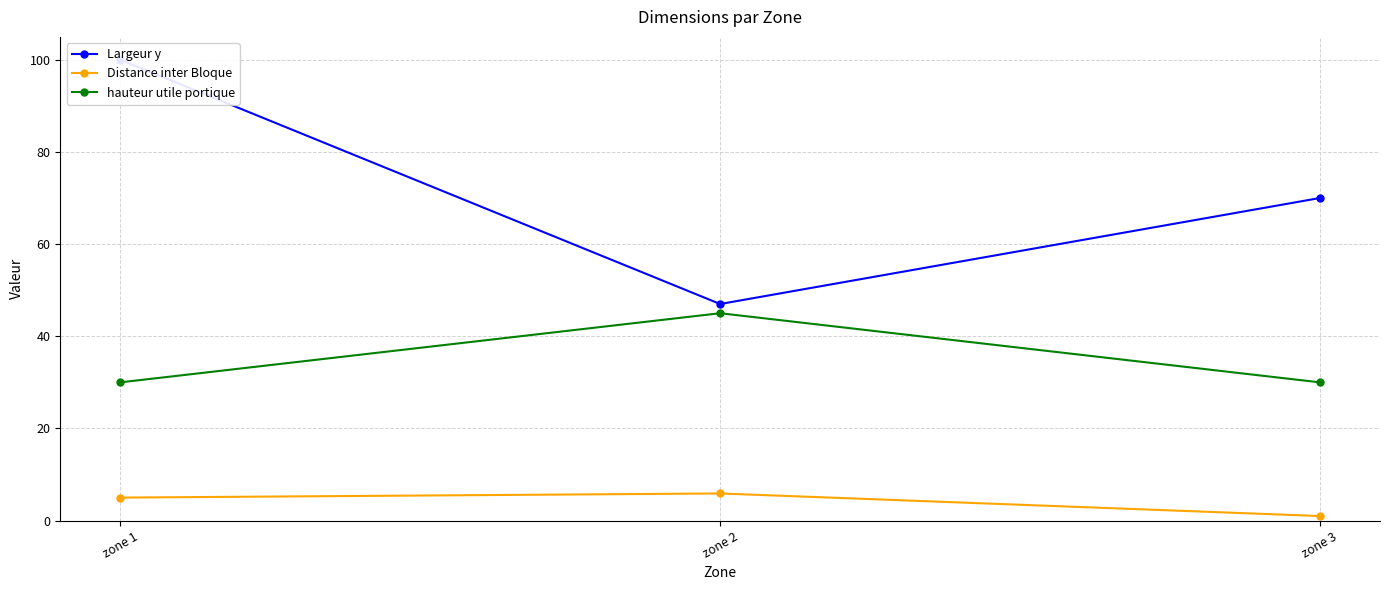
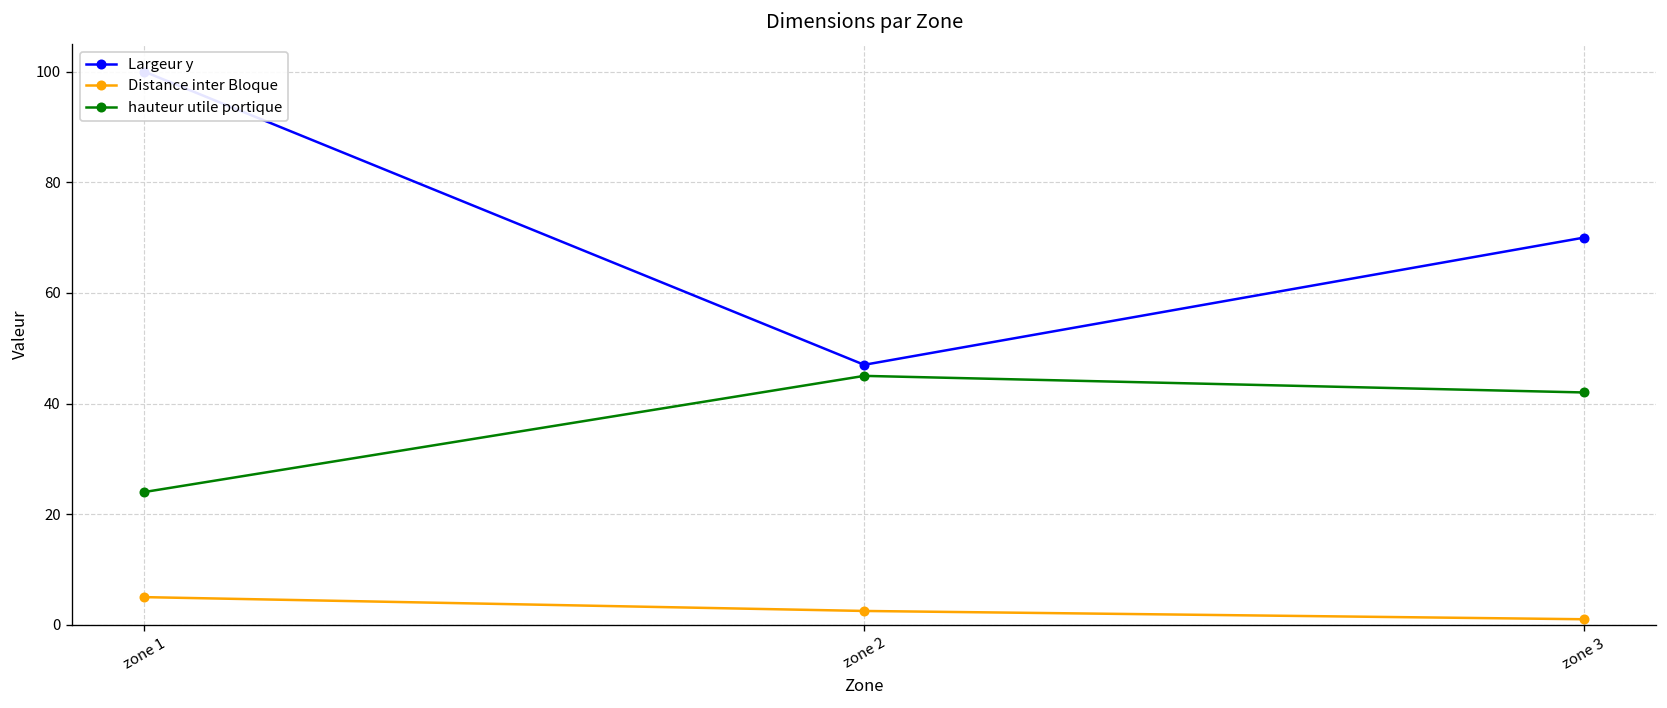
hauteur utile portique, zone 1: 30 -> 24
Distance inter Bloque, zone 2: 6 -> 3
hauteur utile portique, zone 3: 30 -> 42
